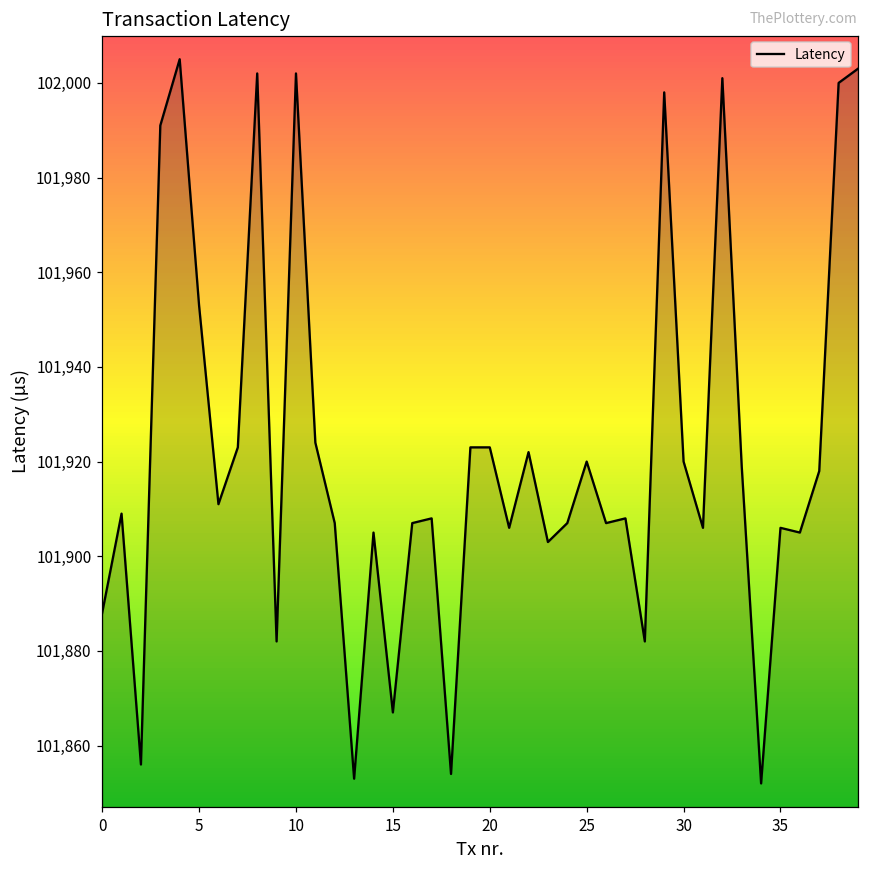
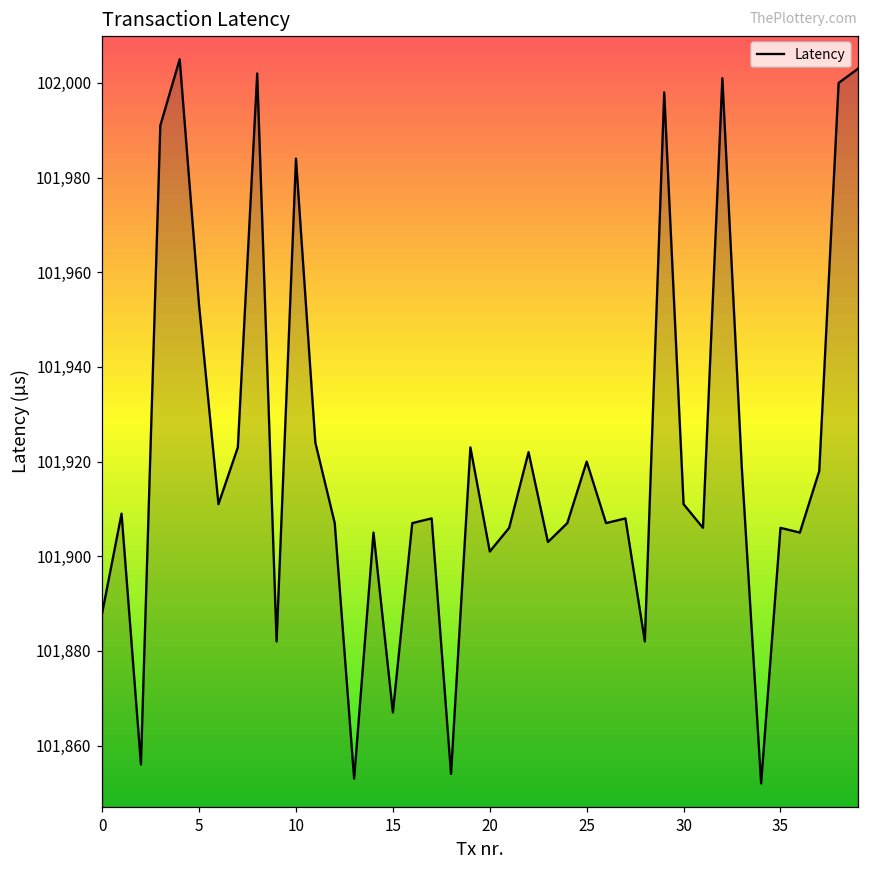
10: 102,002 -> 101,984
20: 101,923 -> 101,901
30: 101,920 -> 101,911
